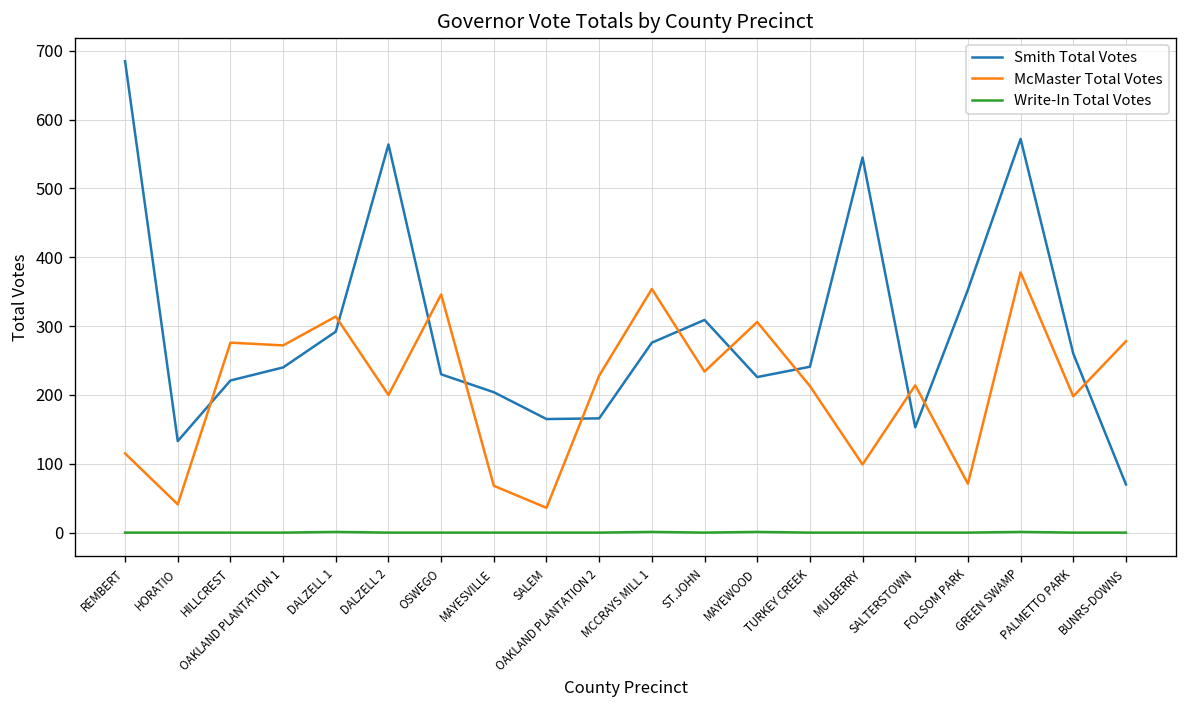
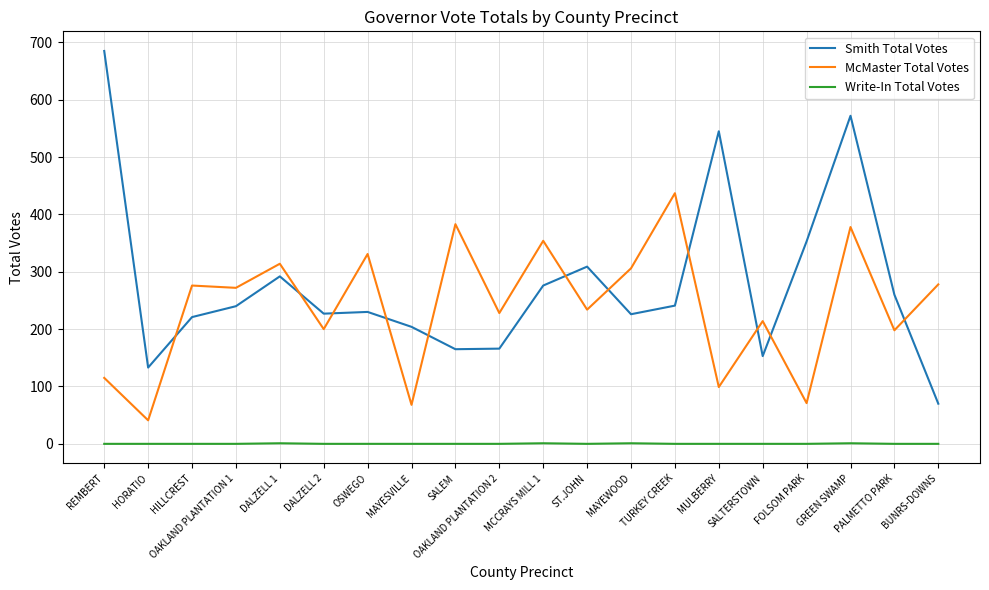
Smith Total Votes, DALZELL 2: 560 -> 230
McMaster Total Votes, OSWEGO: 350 -> 330
McMaster Total Votes, SALEM: 40 -> 380
McMaster Total Votes, TURKEY CREEK: 210 -> 440
